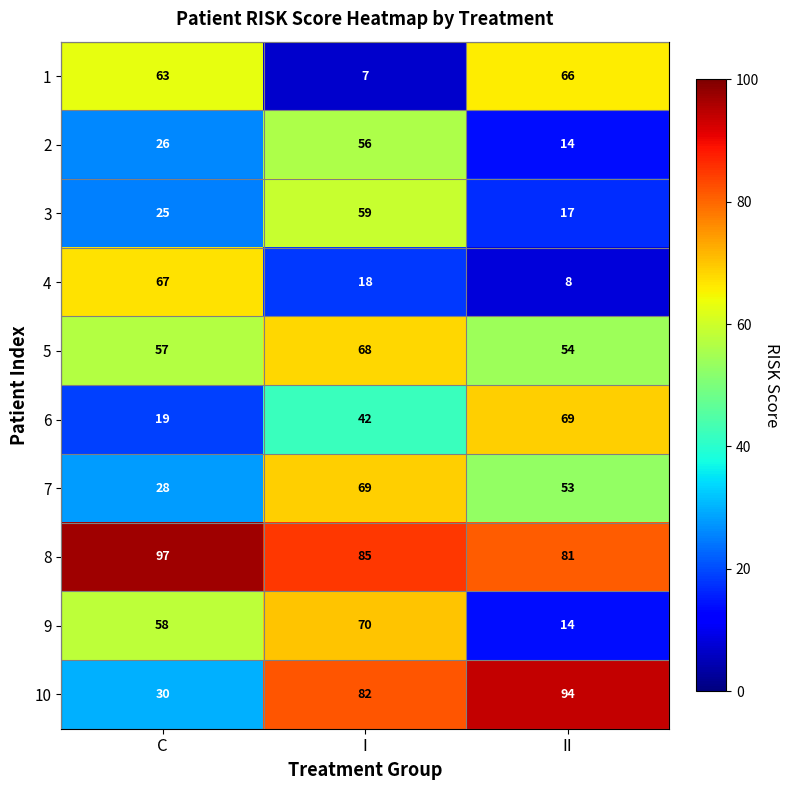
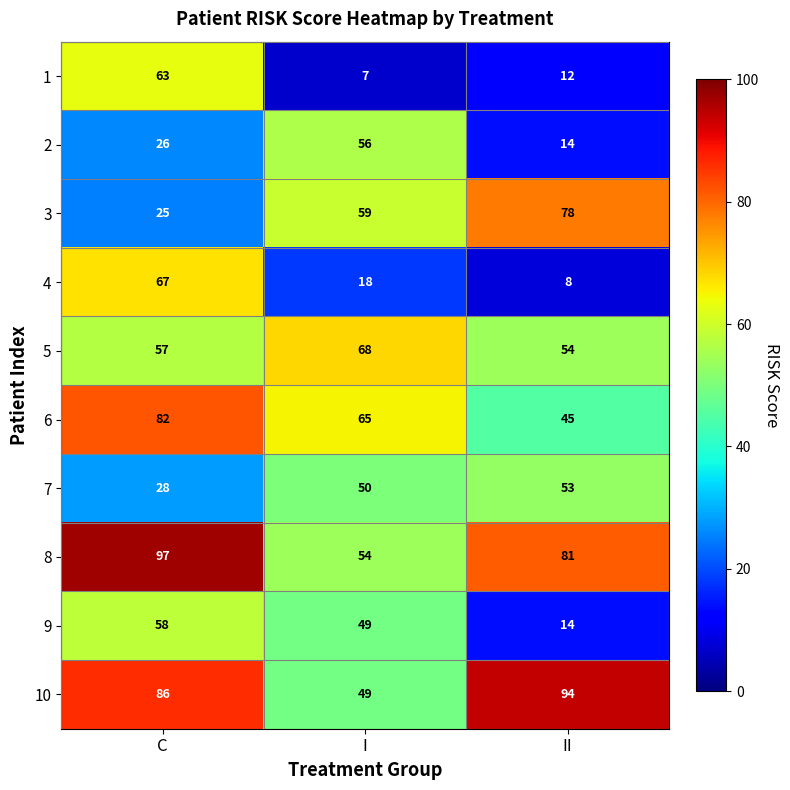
1, II: 66 -> 12
3, II: 17 -> 78
6, C: 19 -> 82
6, I: 42 -> 65
6, II: 69 -> 45
7, I: 69 -> 50
8, I: 85 -> 54
9, I: 70 -> 49
10, C: 30 -> 86
10, I: 82 -> 49
